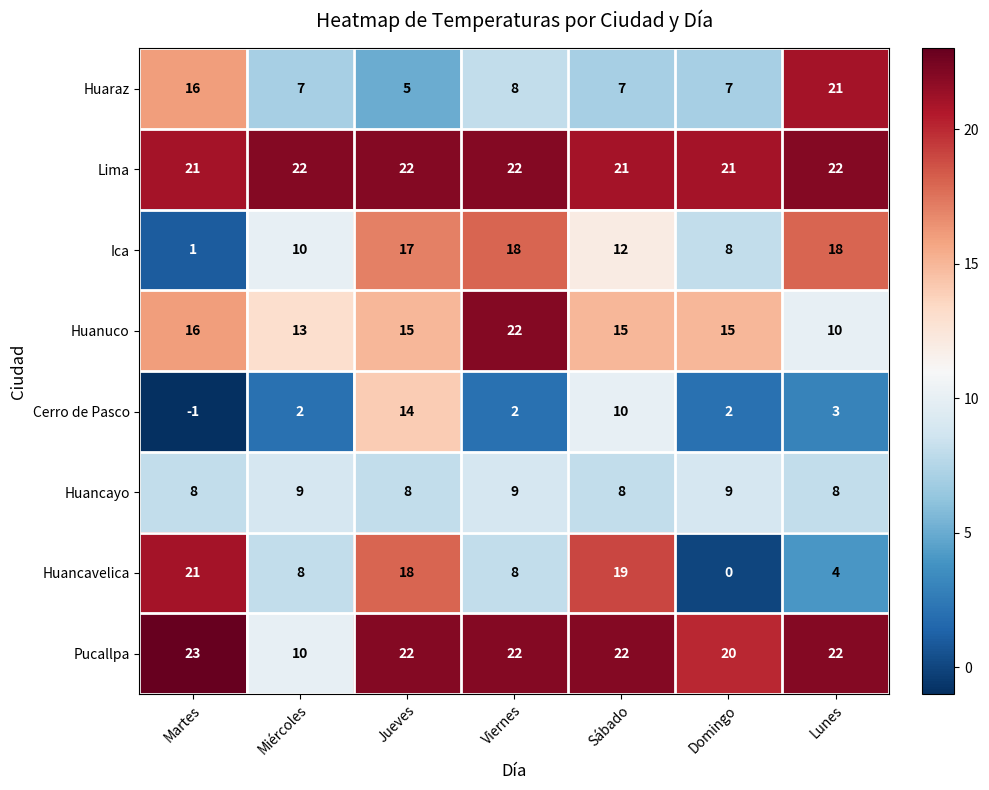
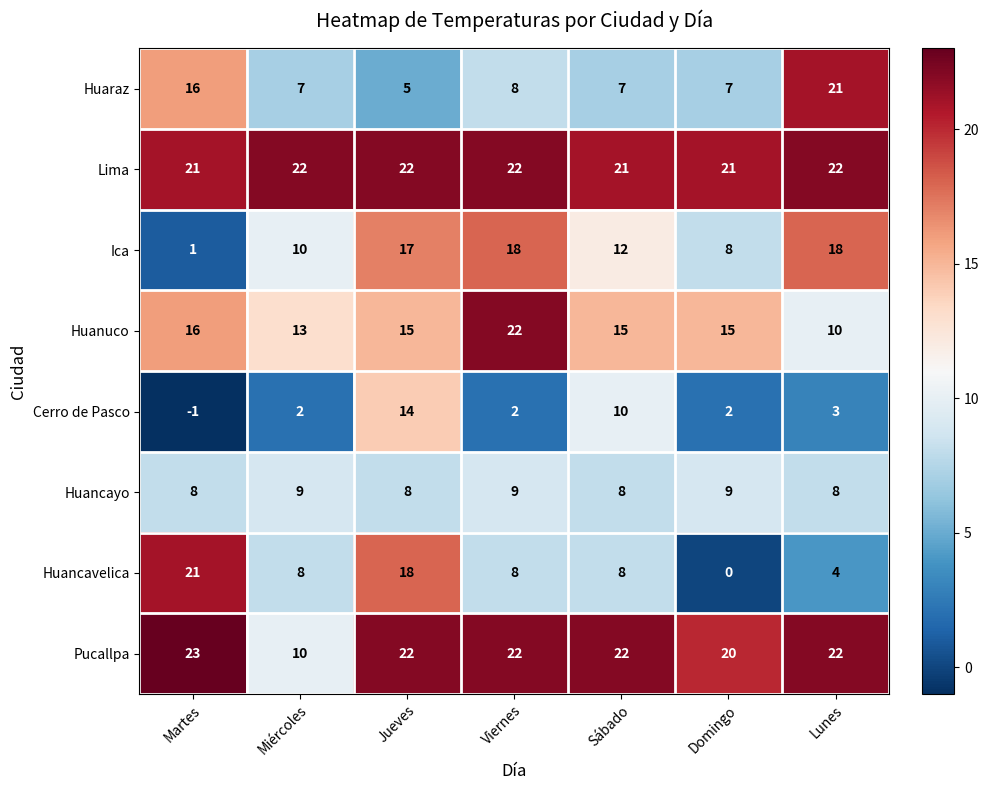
Huancavelica, Sábado: 19 -> 8
